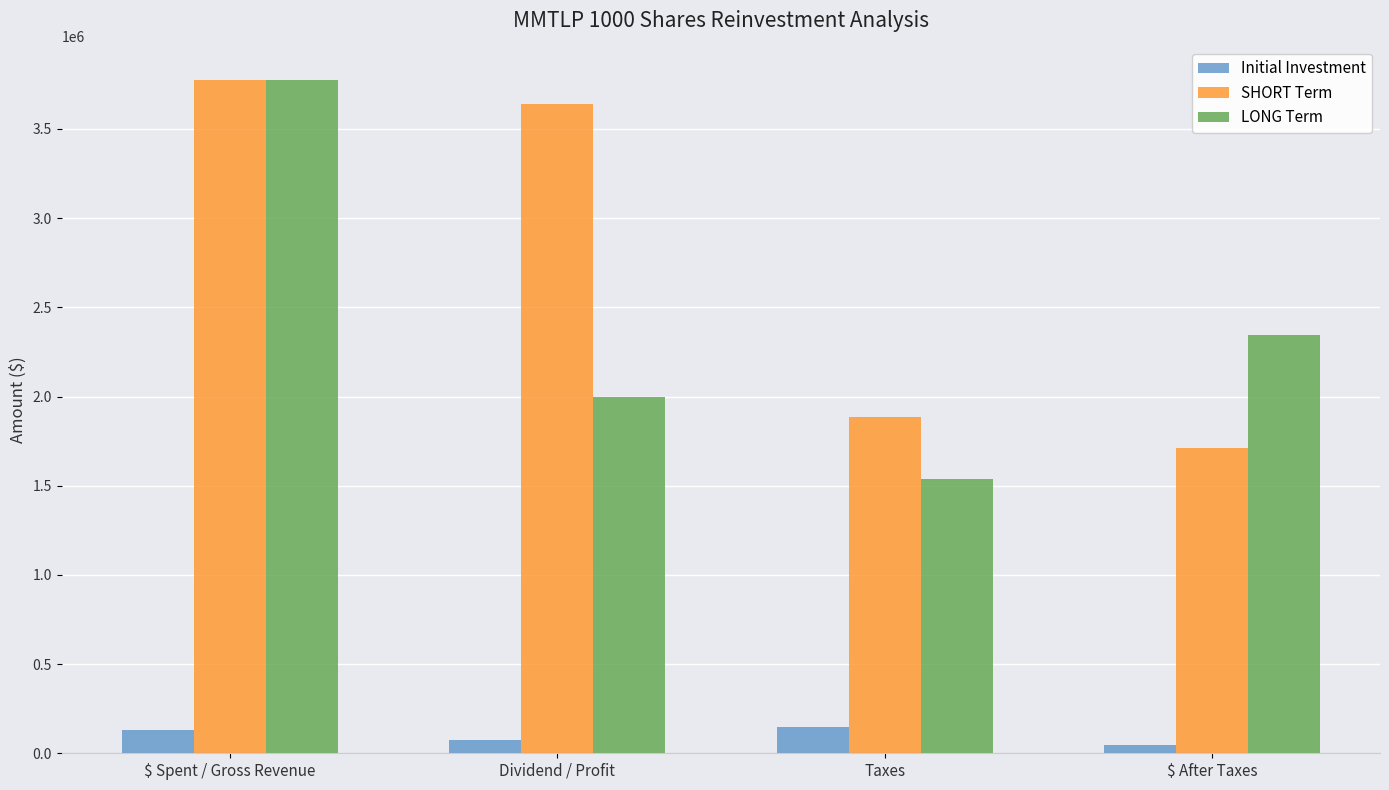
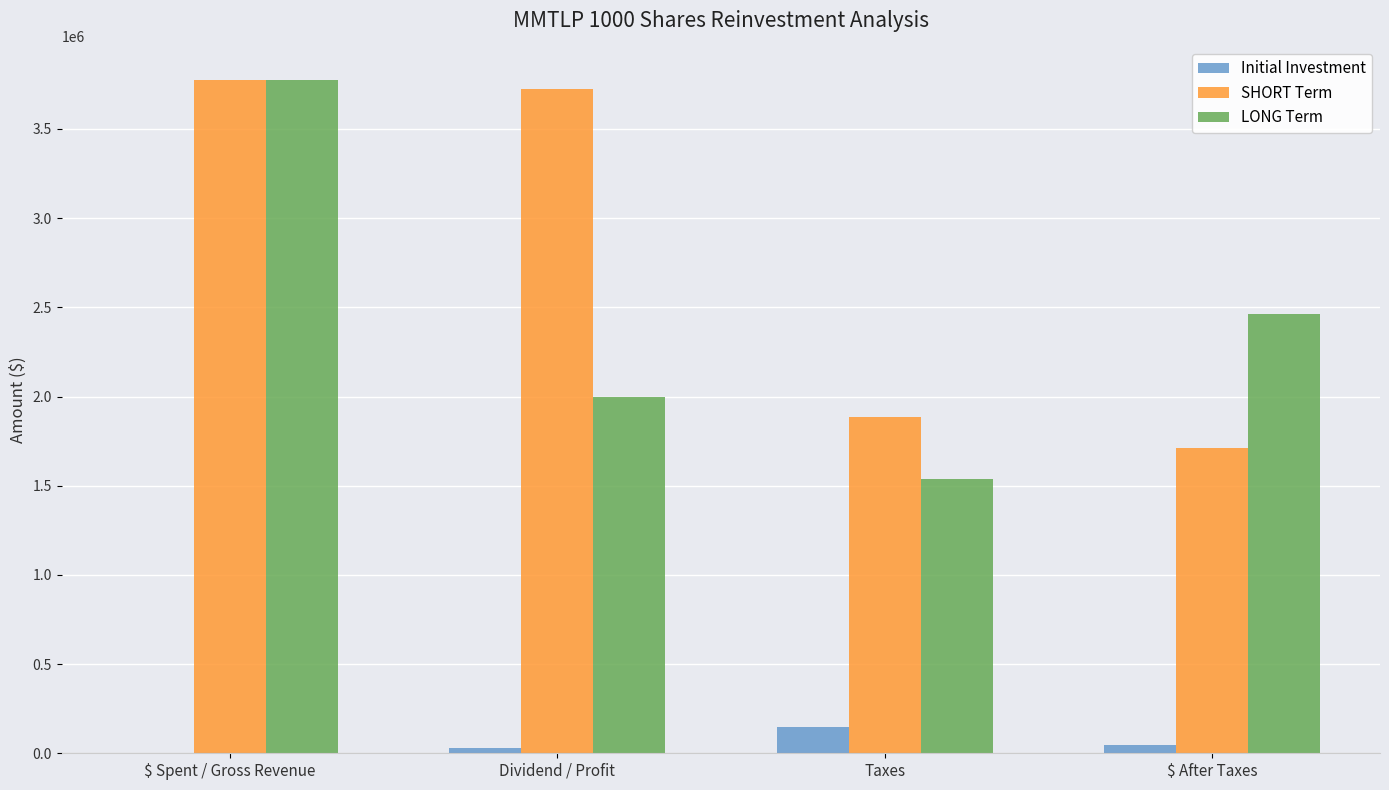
Initial Investment, $ Spent / Gross Revenue: 130000 -> 0
Initial Investment, Dividend / Profit: 80000 -> 30000
SHORT Term, Dividend / Profit: 3640000 -> 3730000
LONG Term, $ After Taxes: 2340000 -> 2460000
